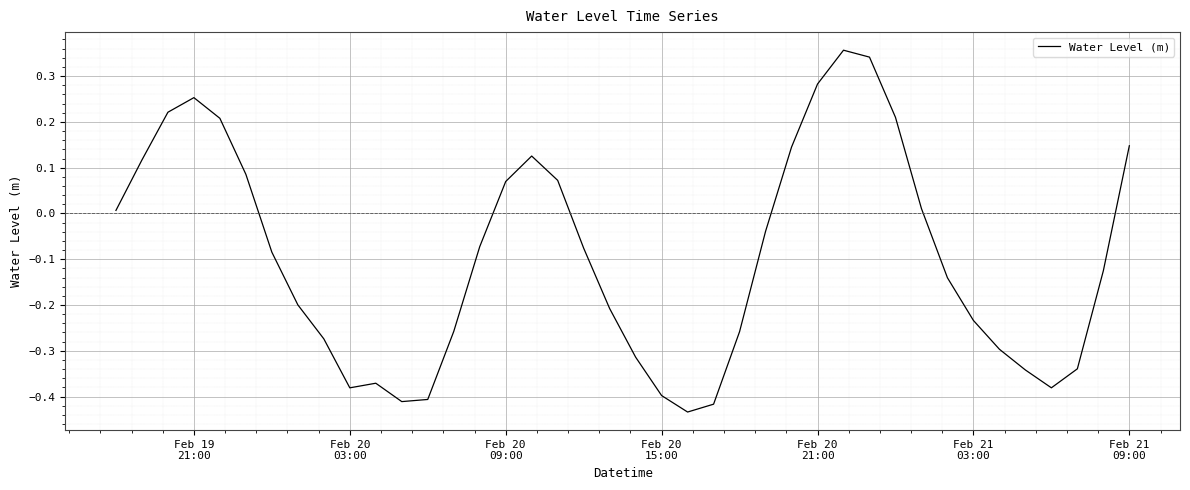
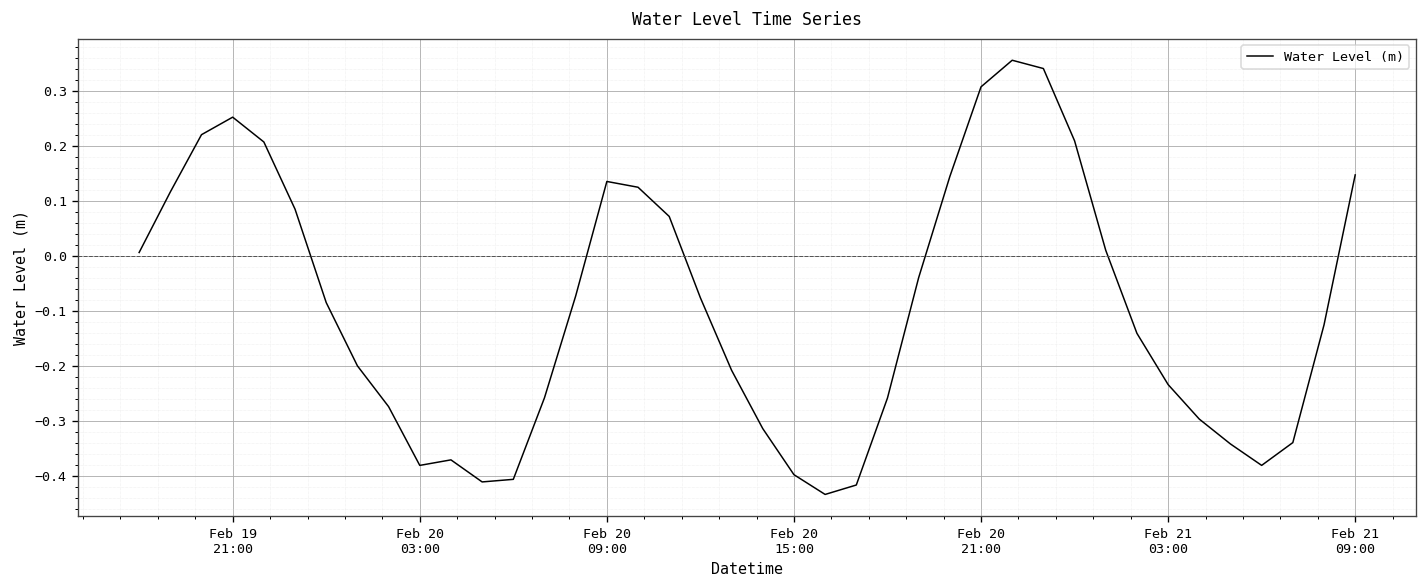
Feb 20 09:00: 0.07 -> 0.14
Feb 20 21:00: 0.28 -> 0.31
